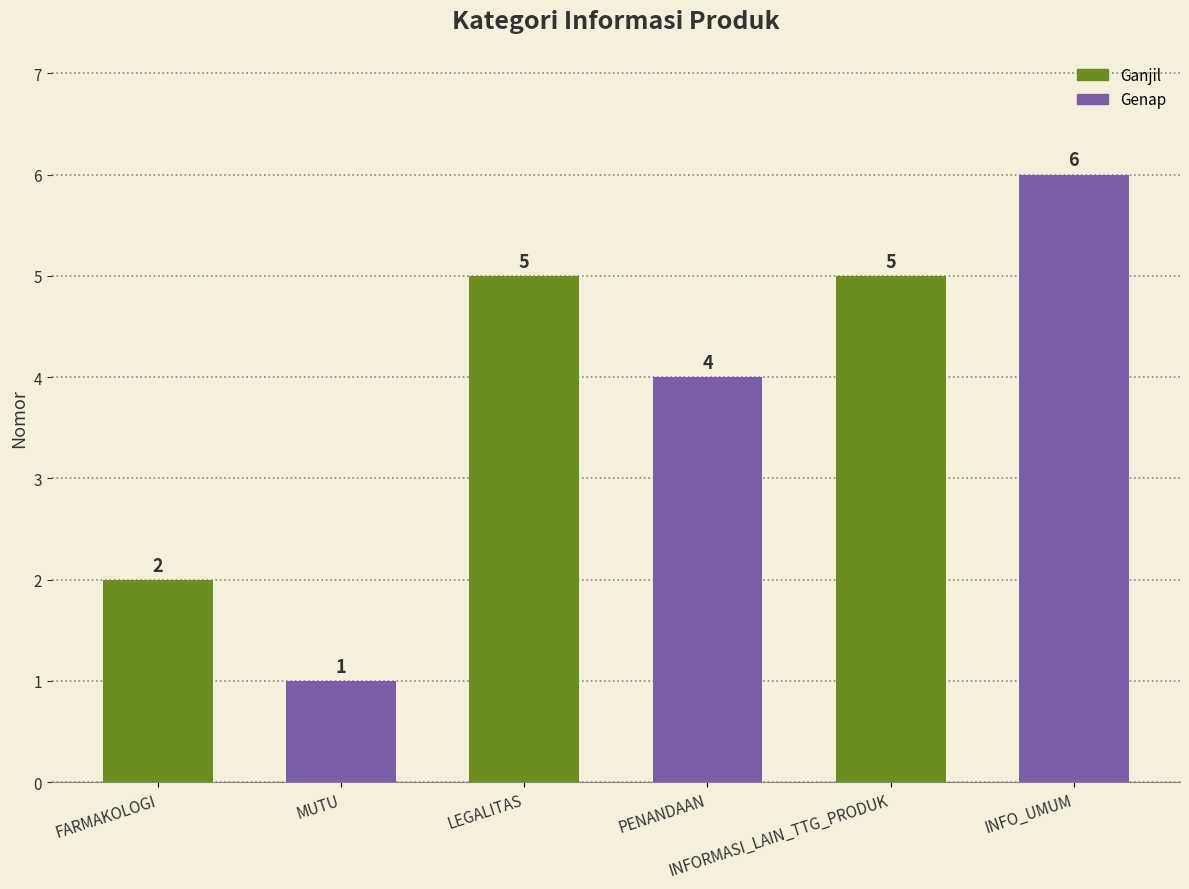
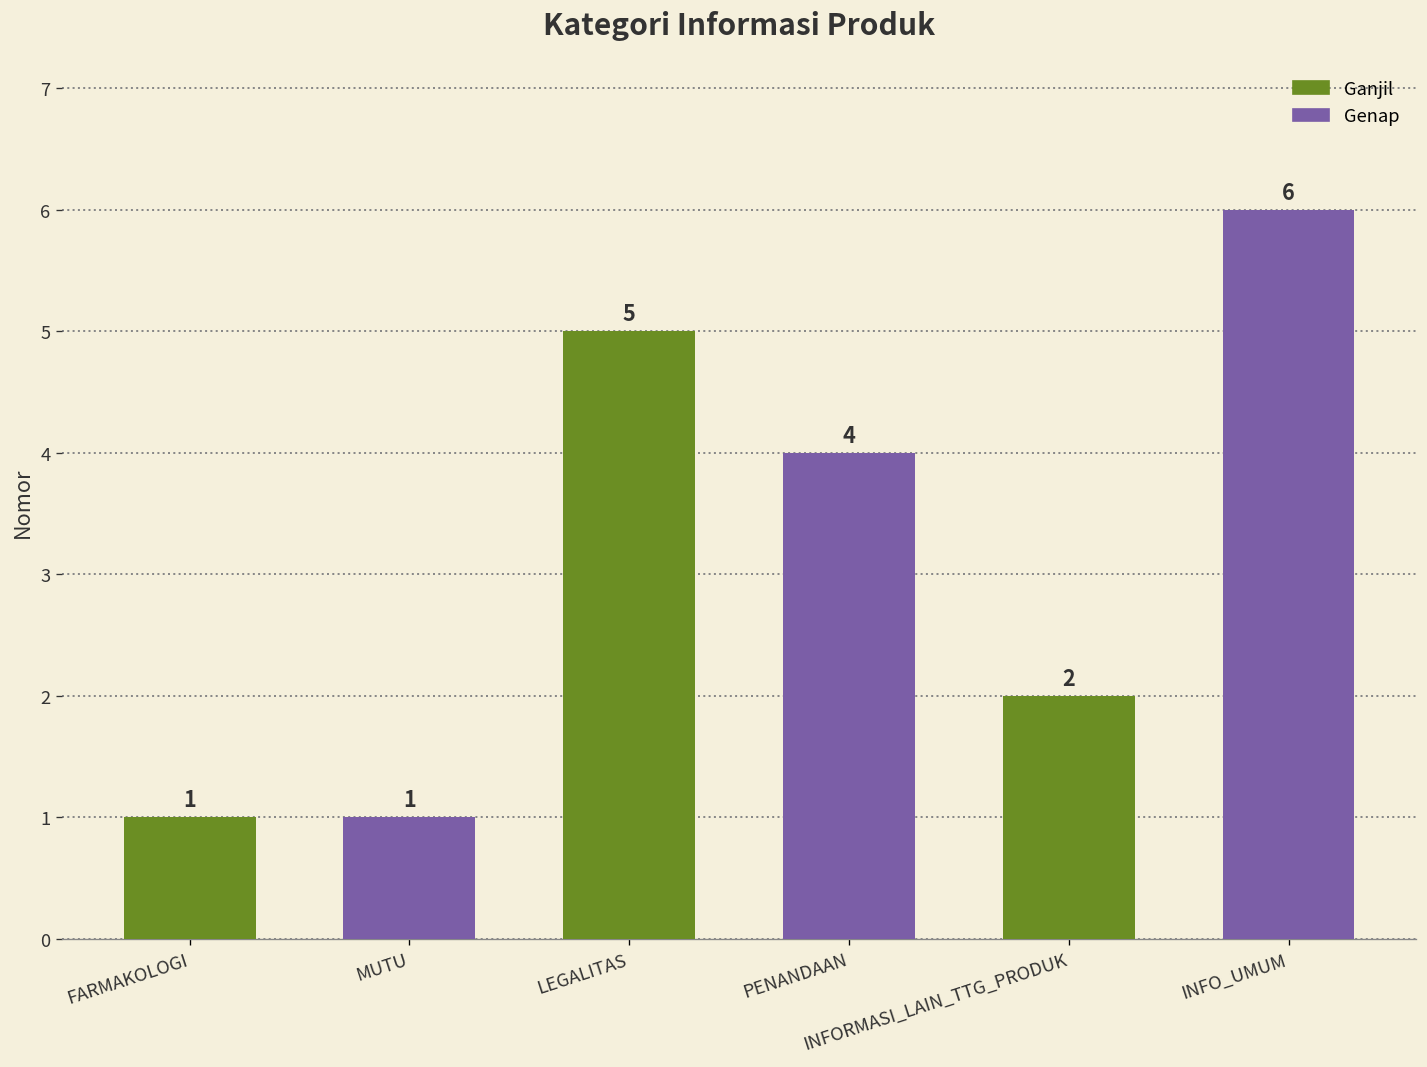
FARMAKOLOGI: 2 -> 1
INFORMASI_LAIN_TTG_PRODUK: 5 -> 2
